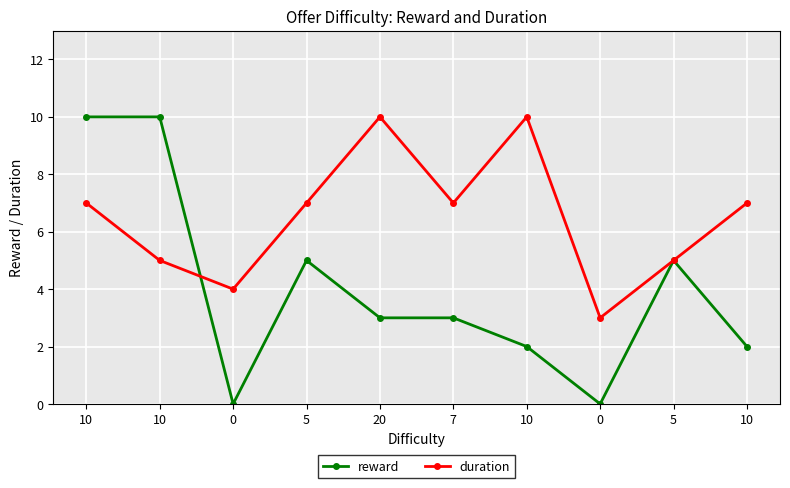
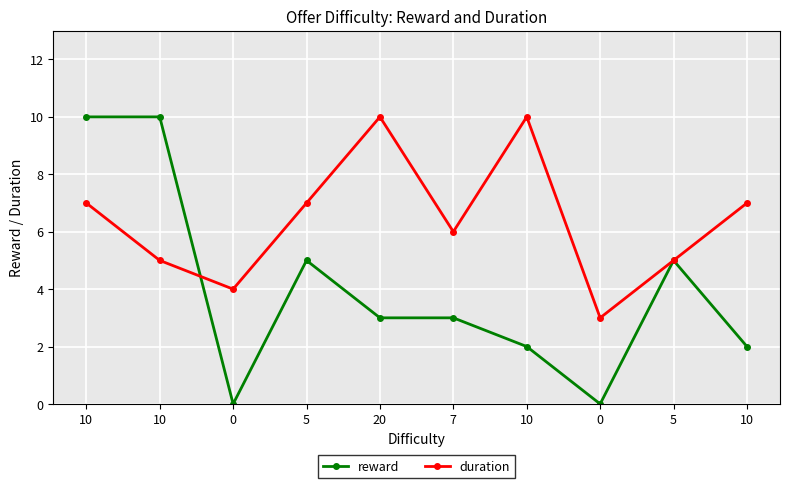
duration, 7: 7 -> 6
